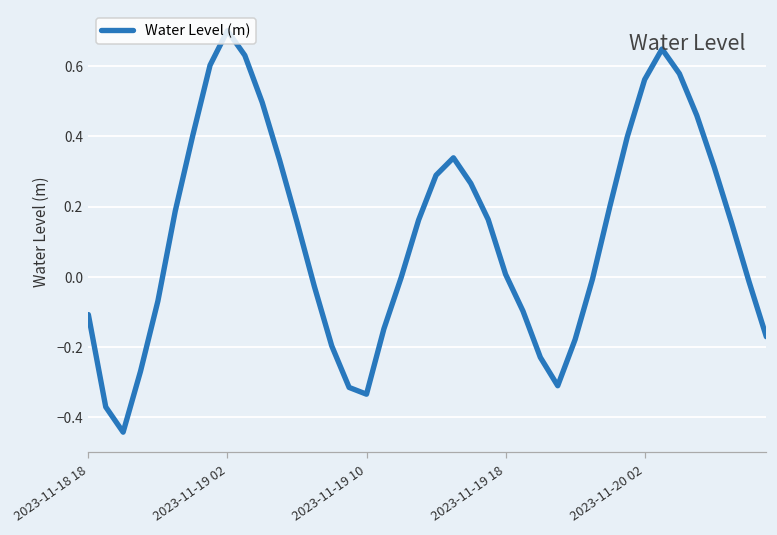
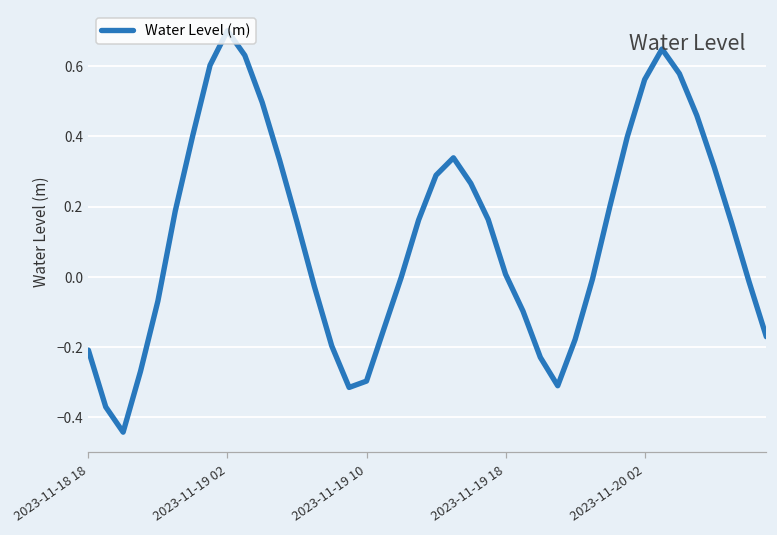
2023-11-18 18: -0.11 -> -0.21
2023-11-19 10: -0.33 -> -0.30
